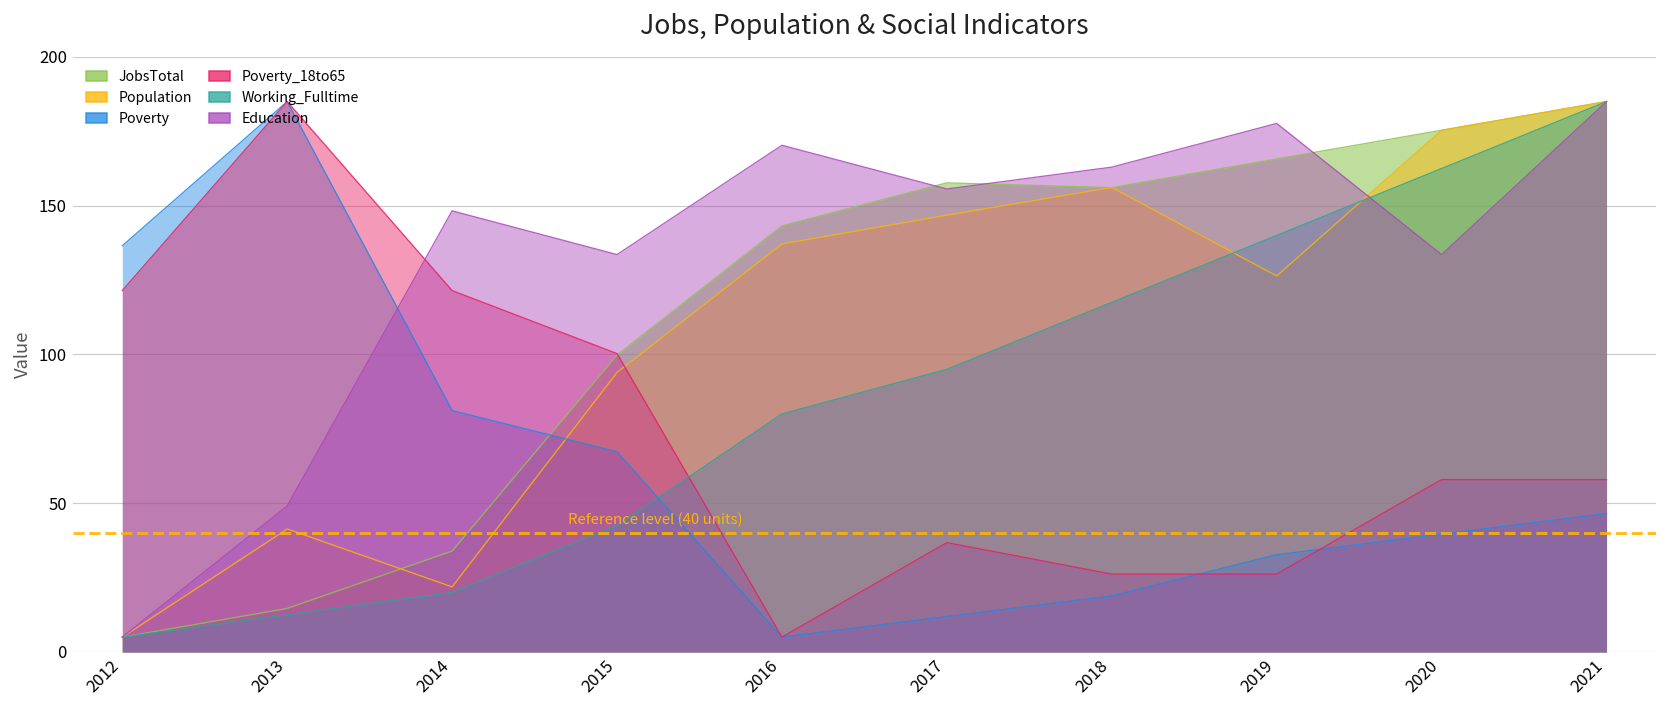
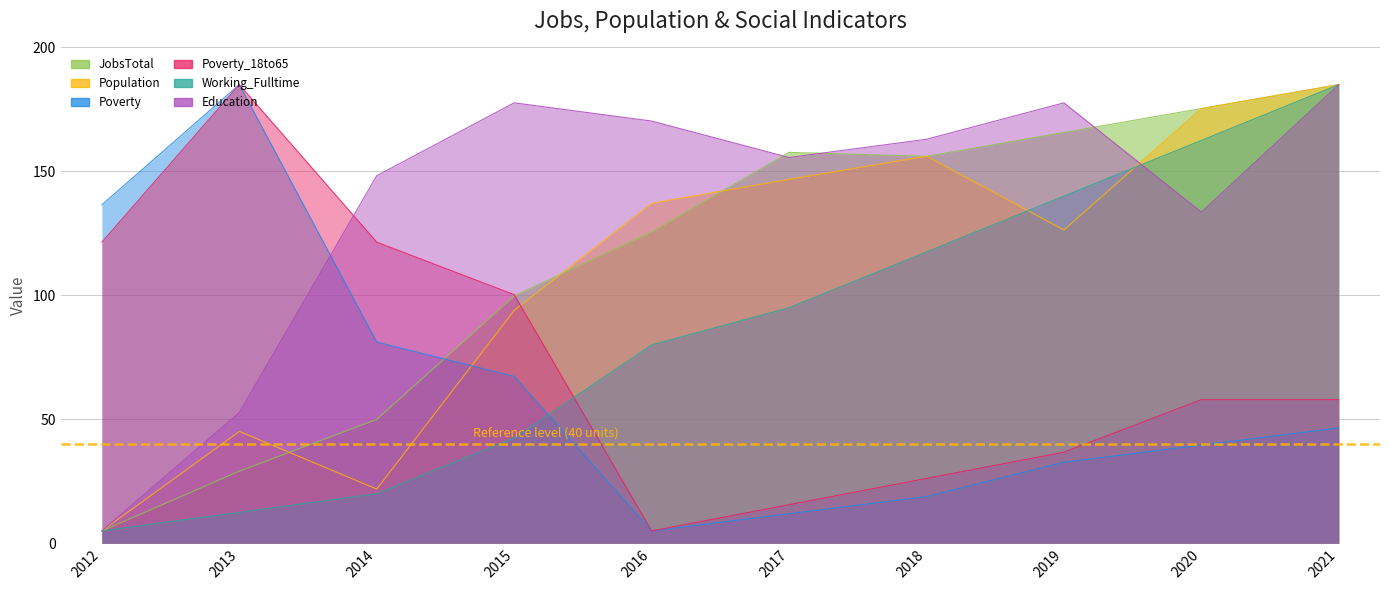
JobsTotal, 2013: 15 -> 29
Population, 2013: 41 -> 45
Education, 2013: 49 -> 53
JobsTotal, 2014: 34 -> 50
Education, 2015: 134 -> 178
JobsTotal, 2016: 143 -> 126
Poverty_18to65, 2017: 37 -> 16
Poverty_18to65, 2019: 26 -> 37
